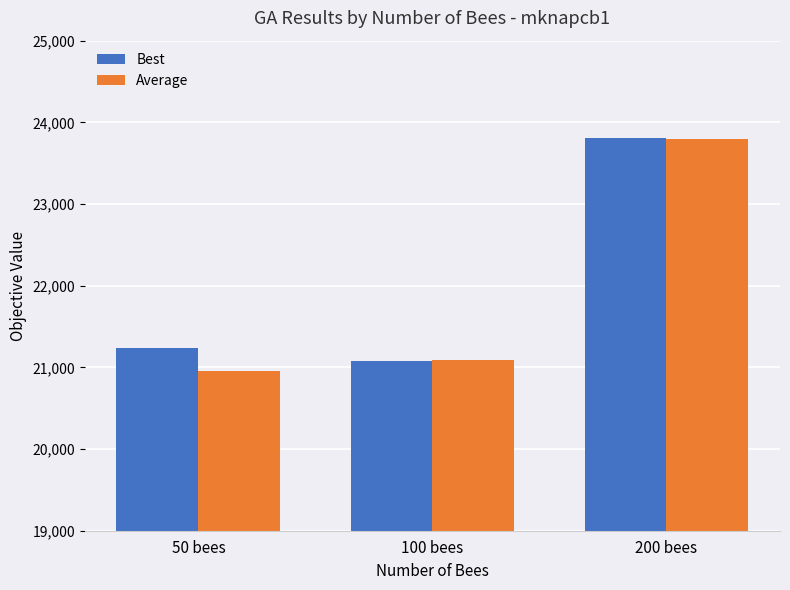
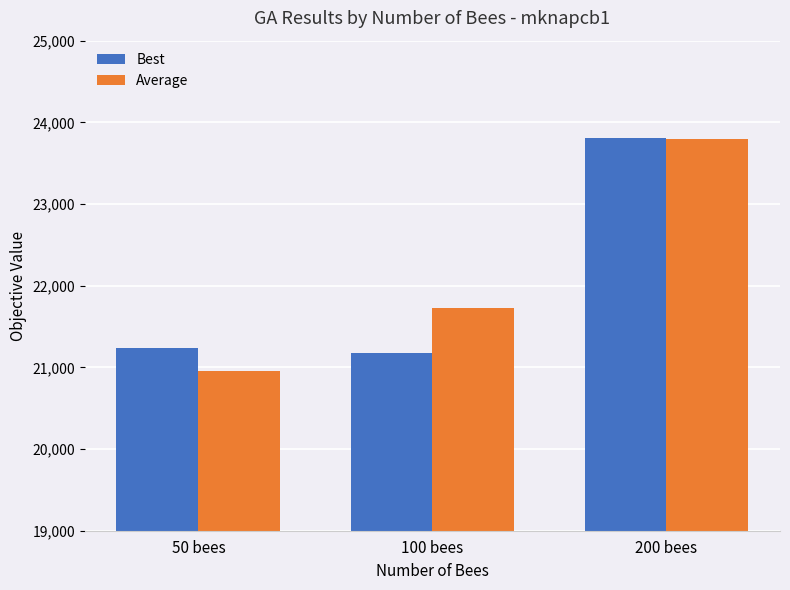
Best, 100 bees: 21,100 -> 21,200
Average, 100 bees: 21,100 -> 21,700
